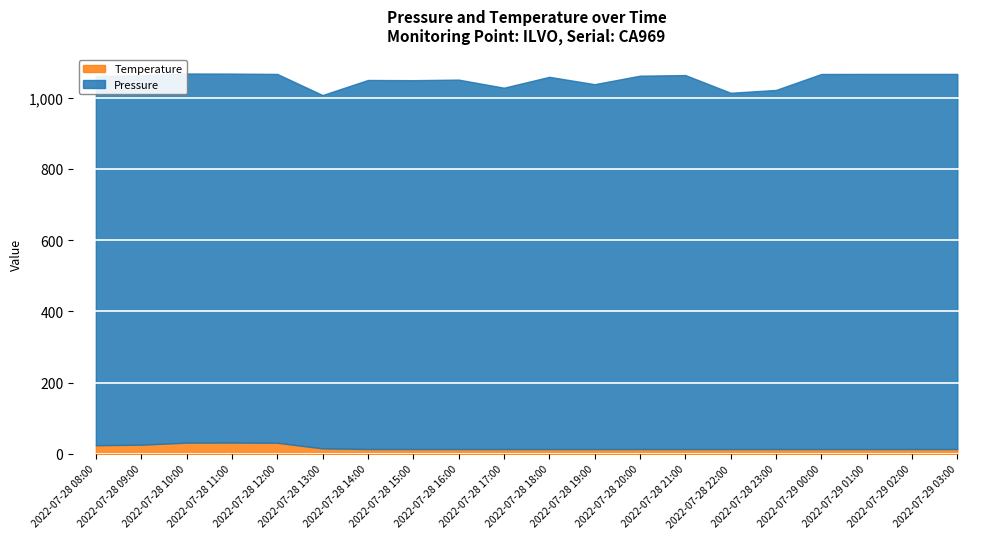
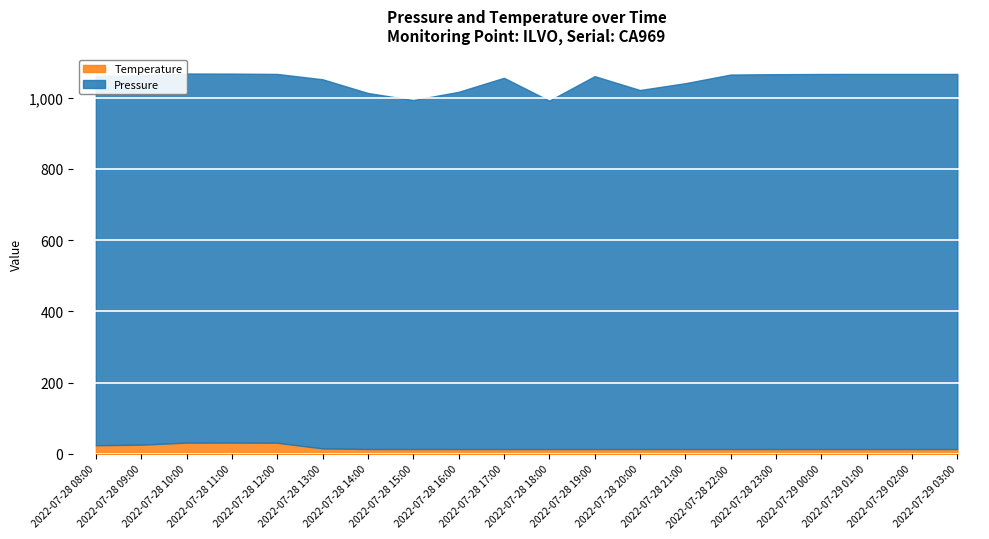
Pressure, 2022-07-28 13:00: 990 -> 1,040
Pressure, 2022-07-28 14:00: 1,040 -> 1,000
Pressure, 2022-07-28 15:00: 1,040 -> 980
Pressure, 2022-07-28 16:00: 1,040 -> 1,000
Pressure, 2022-07-28 17:00: 1,010 -> 1,040
Pressure, 2022-07-28 18:00: 1,040 -> 980
Pressure, 2022-07-28 19:00: 1,020 -> 1,050
Pressure, 2022-07-28 20:00: 1,050 -> 1,010
Pressure, 2022-07-28 21:00: 1,050 -> 1,030
Pressure, 2022-07-28 22:00: 1,000 -> 1,050
Pressure, 2022-07-28 23:00: 1,010 -> 1,050
